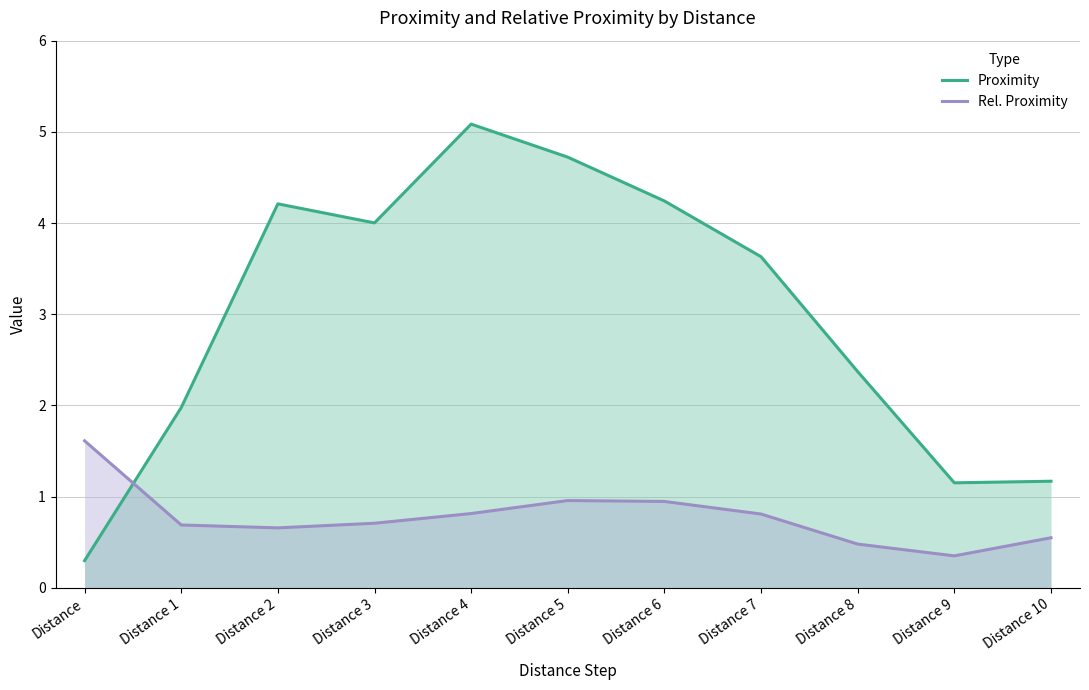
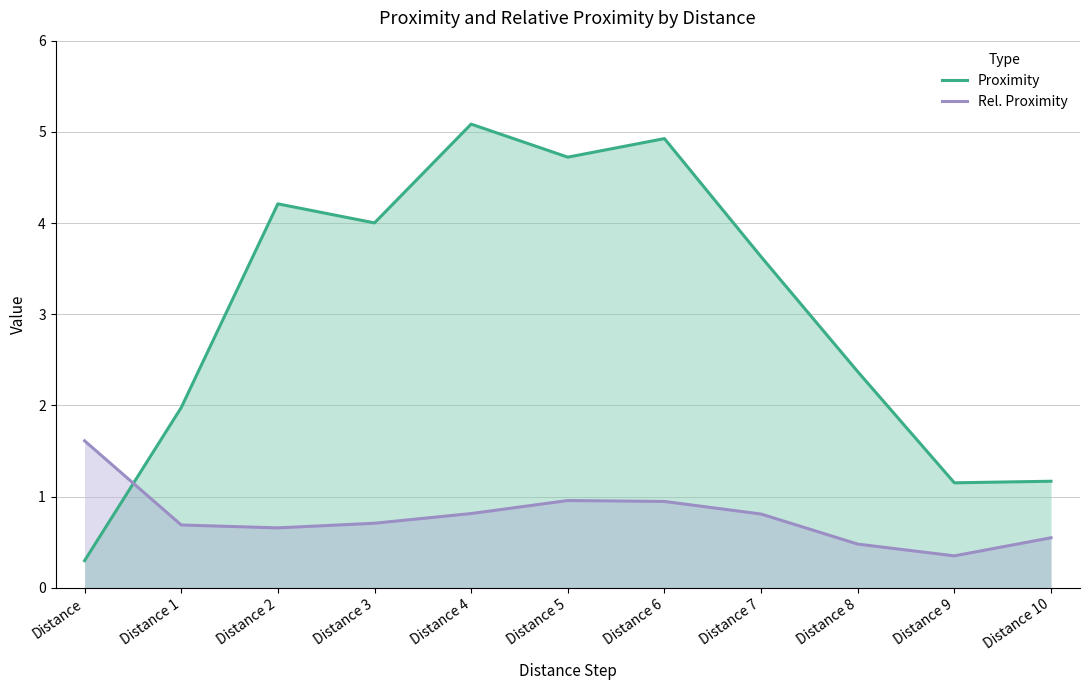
Proximity, Distance 6: 4.2 -> 4.9
